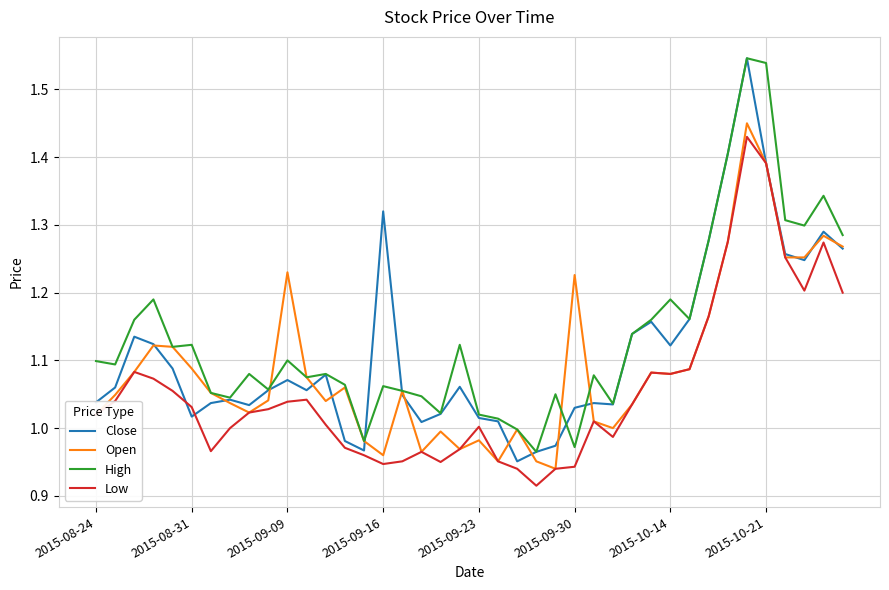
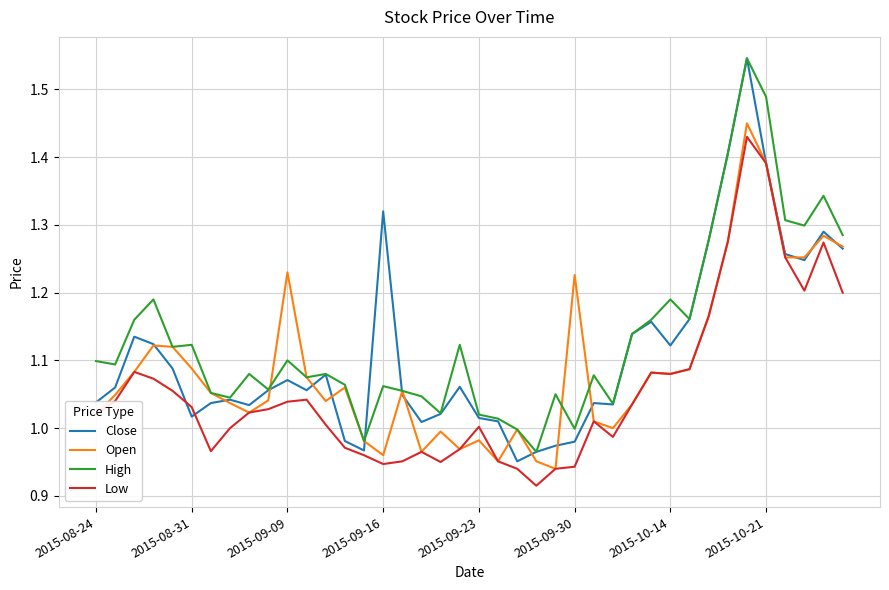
Close, 2015-09-30: 1.03 -> 0.98
High, 2015-09-30: 0.97 -> 1.00
High, 2015-10-21: 1.54 -> 1.49
